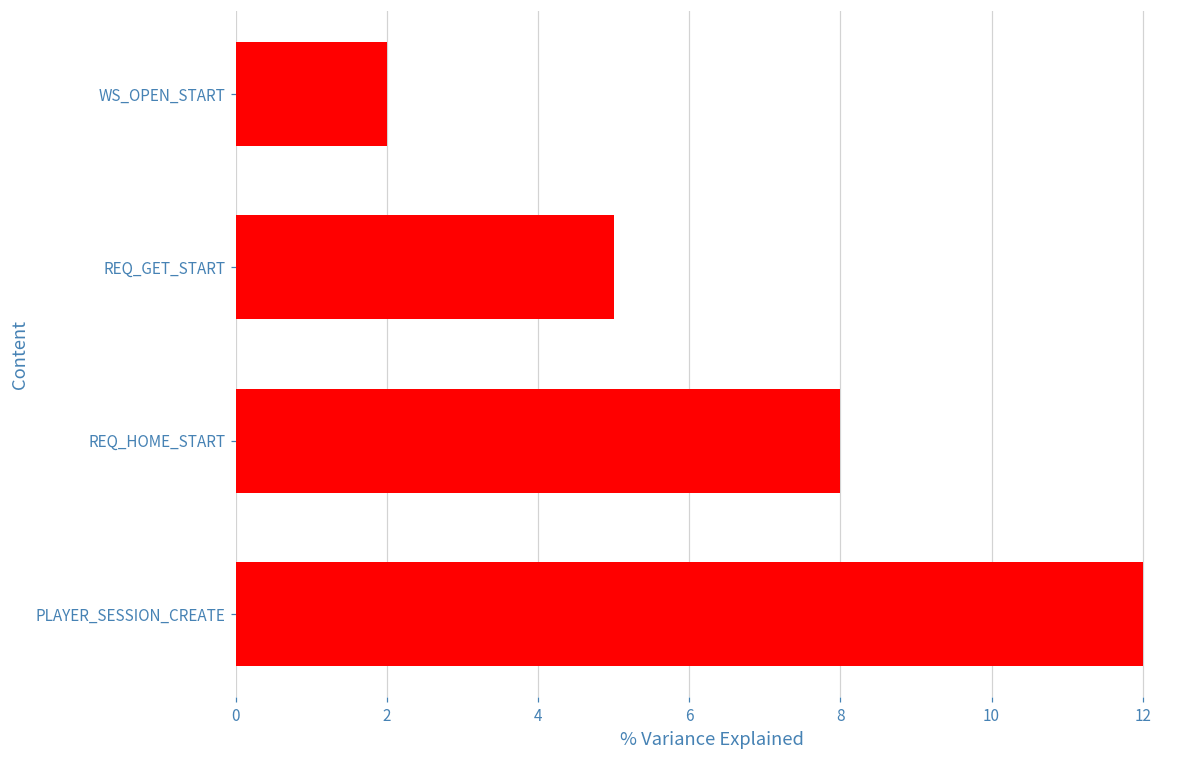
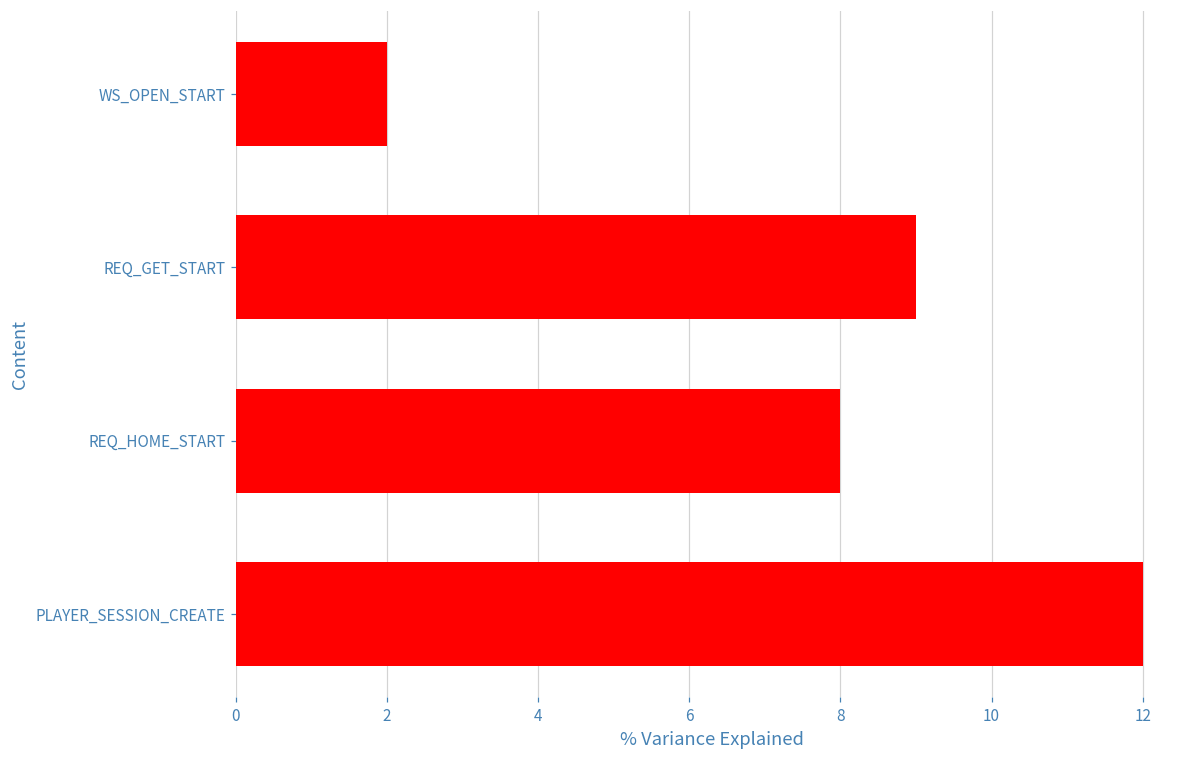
REQ_GET_START: 5 -> 9
